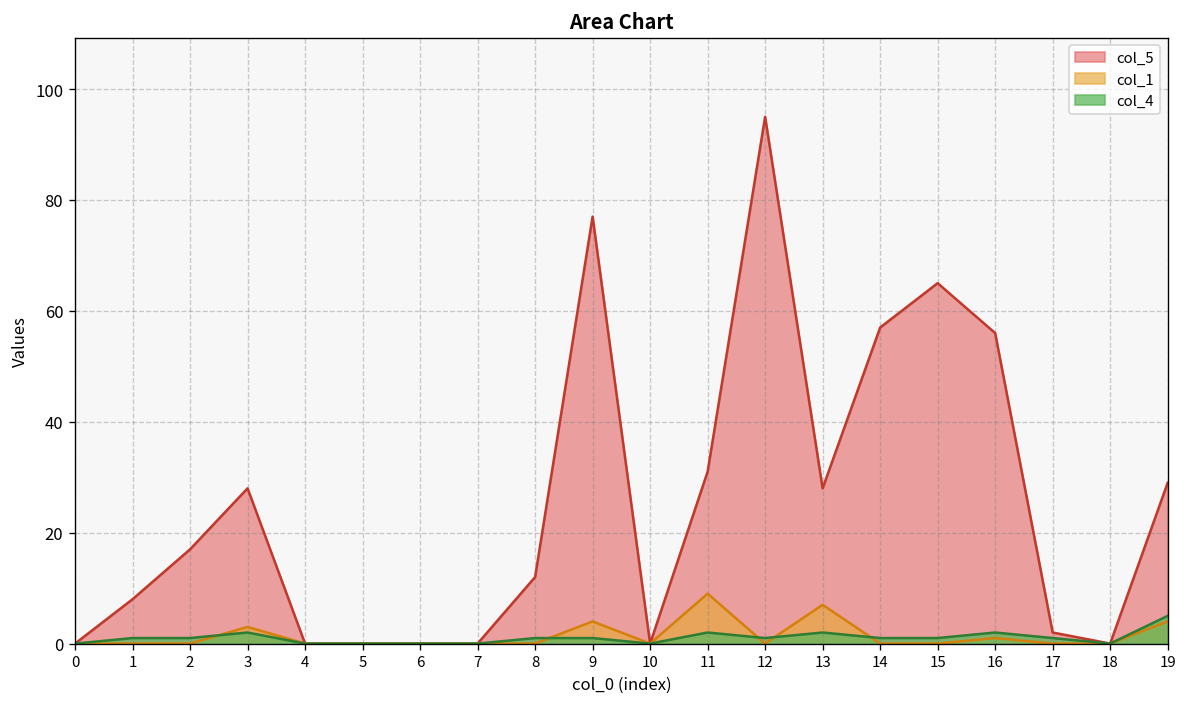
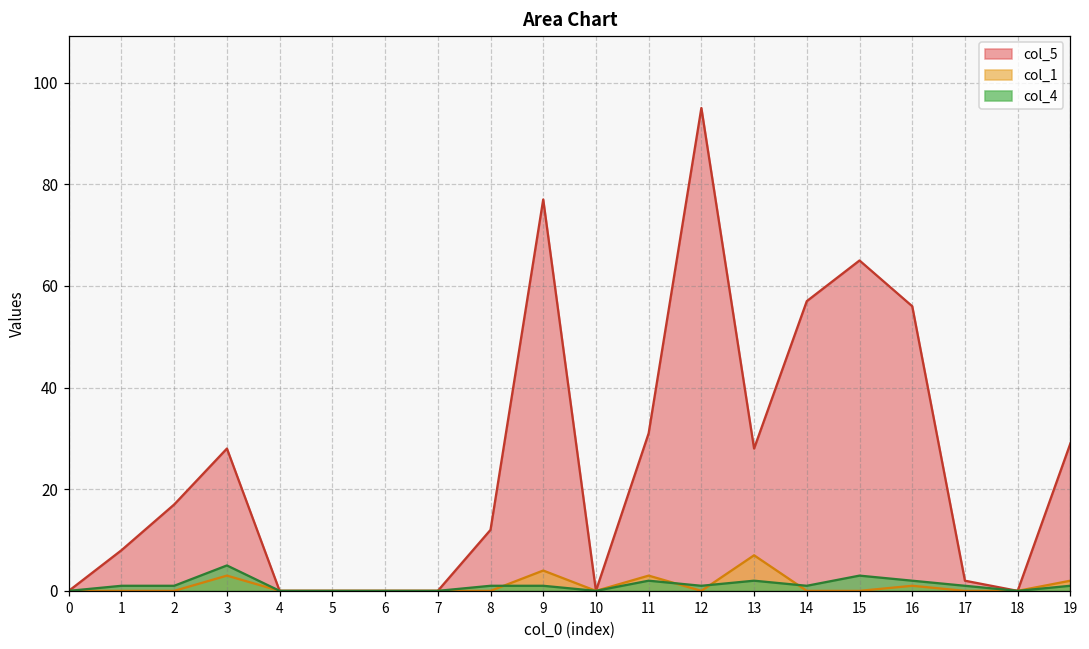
col_4, 3: 2 -> 5
col_1, 11: 9 -> 3
col_4, 15: 1 -> 3
col_1, 19: 4 -> 2
col_4, 19: 5 -> 1
